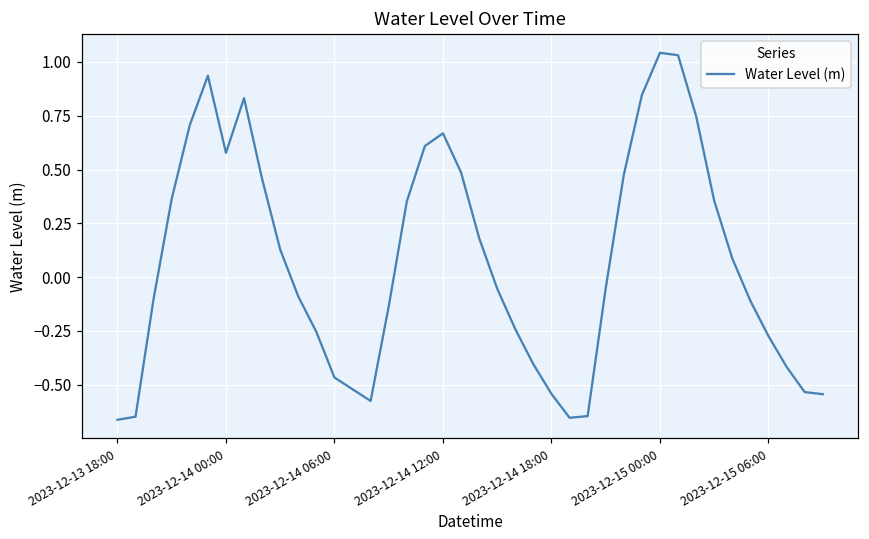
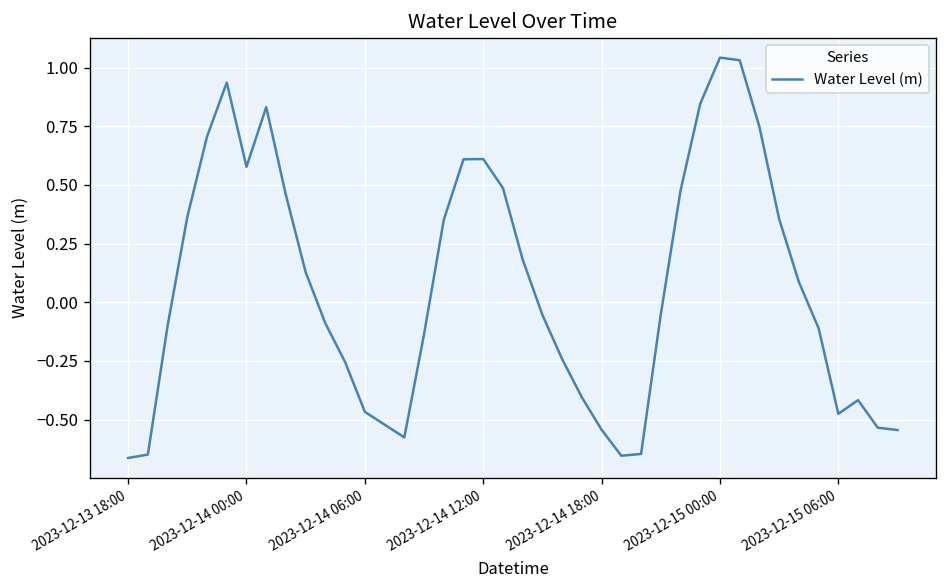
2023-12-14 12:00: 0.67 -> 0.61
2023-12-15 06:00: -0.27 -> -0.47
